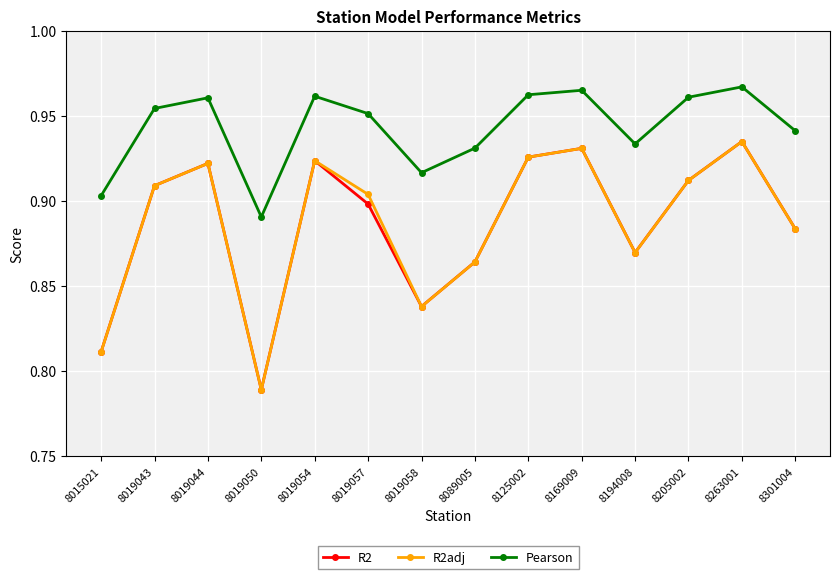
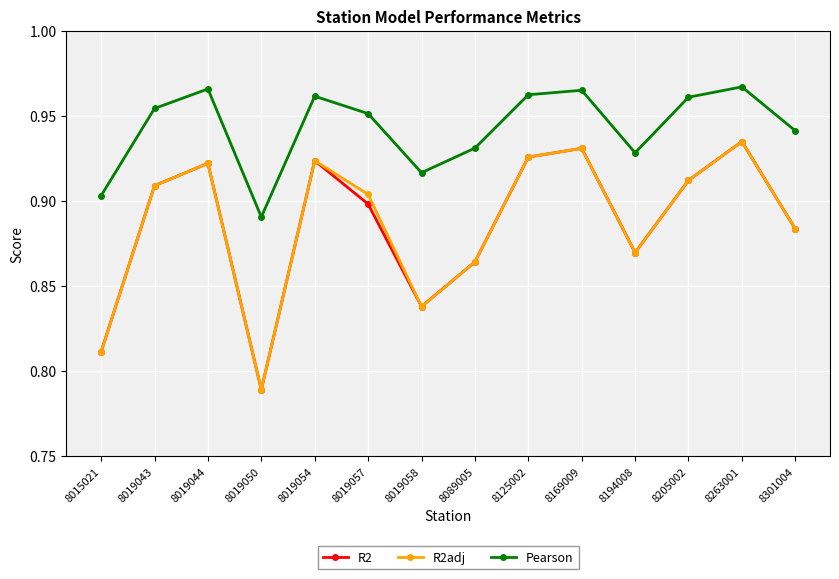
Pearson, 8019044: 0.960 -> 0.966
Pearson, 8194008: 0.933 -> 0.928
